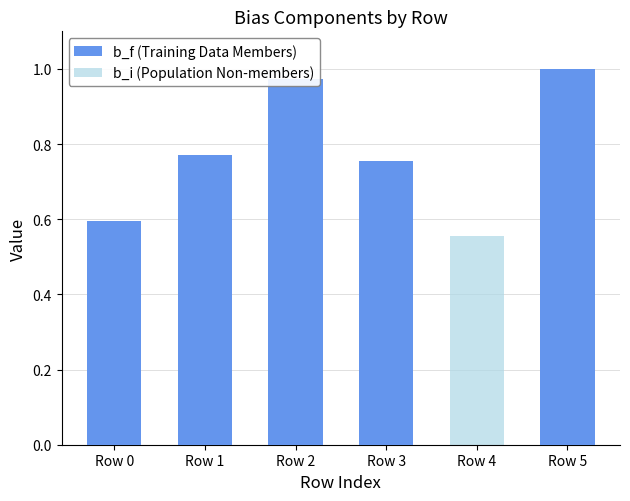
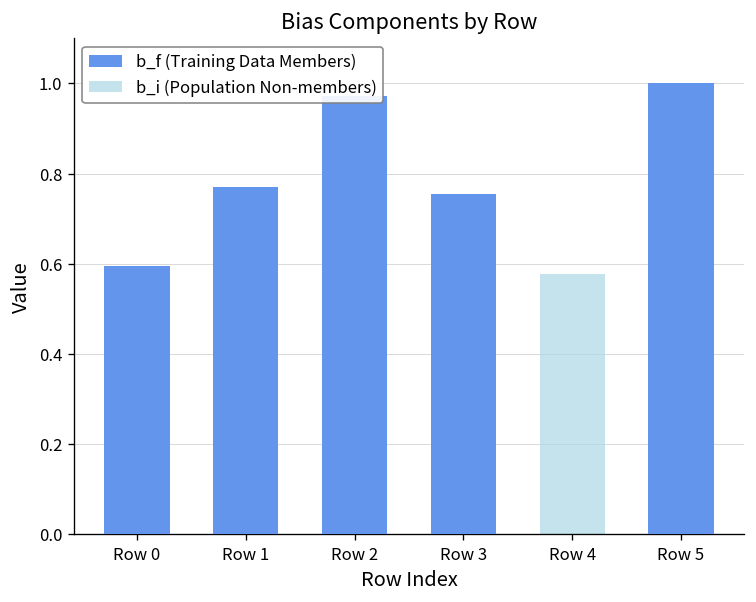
b_i (Population Non-members), Row 4: 0.56 -> 0.58
